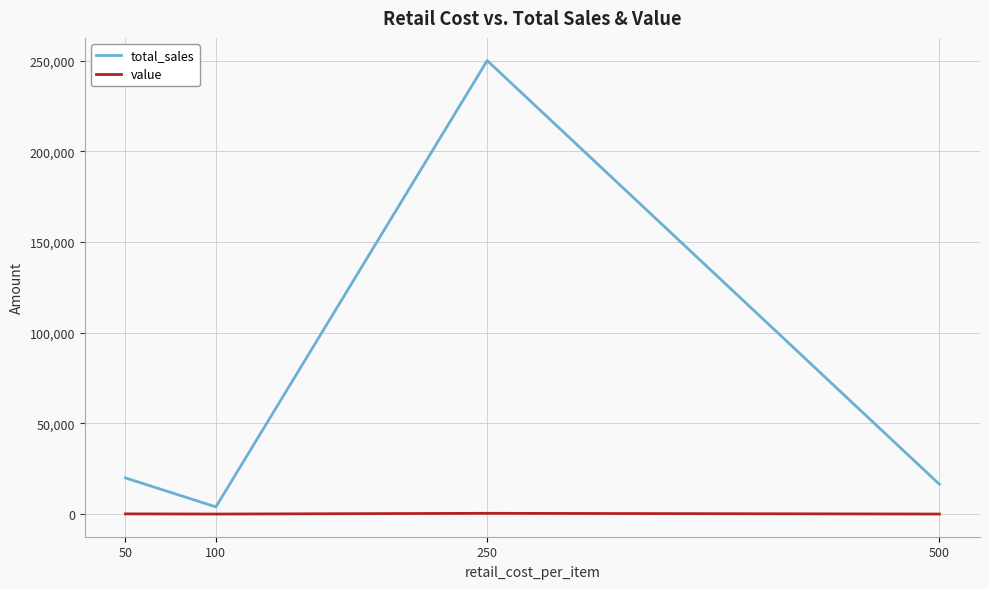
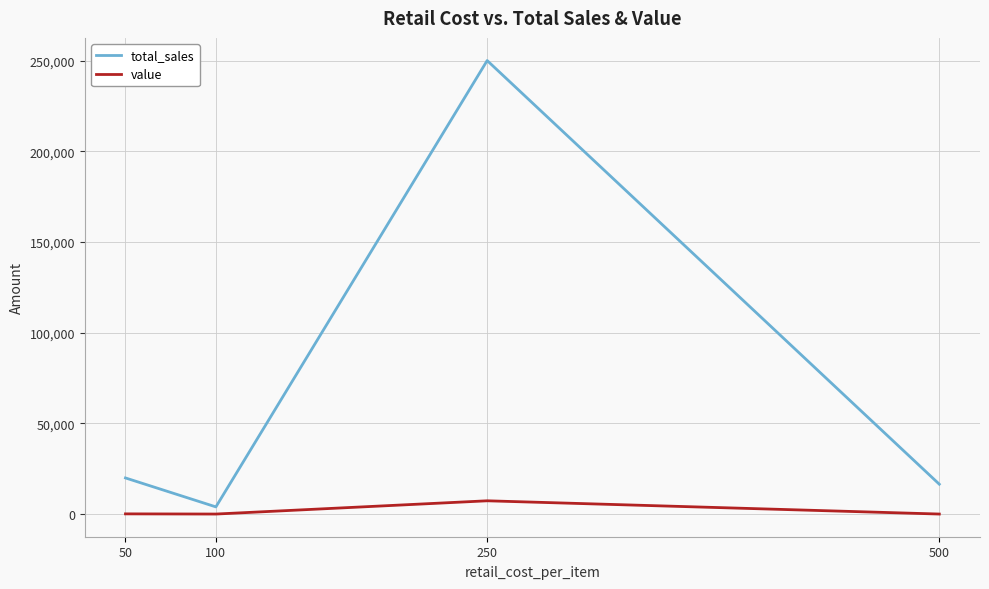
value, 250: 1,000 -> 7,000
